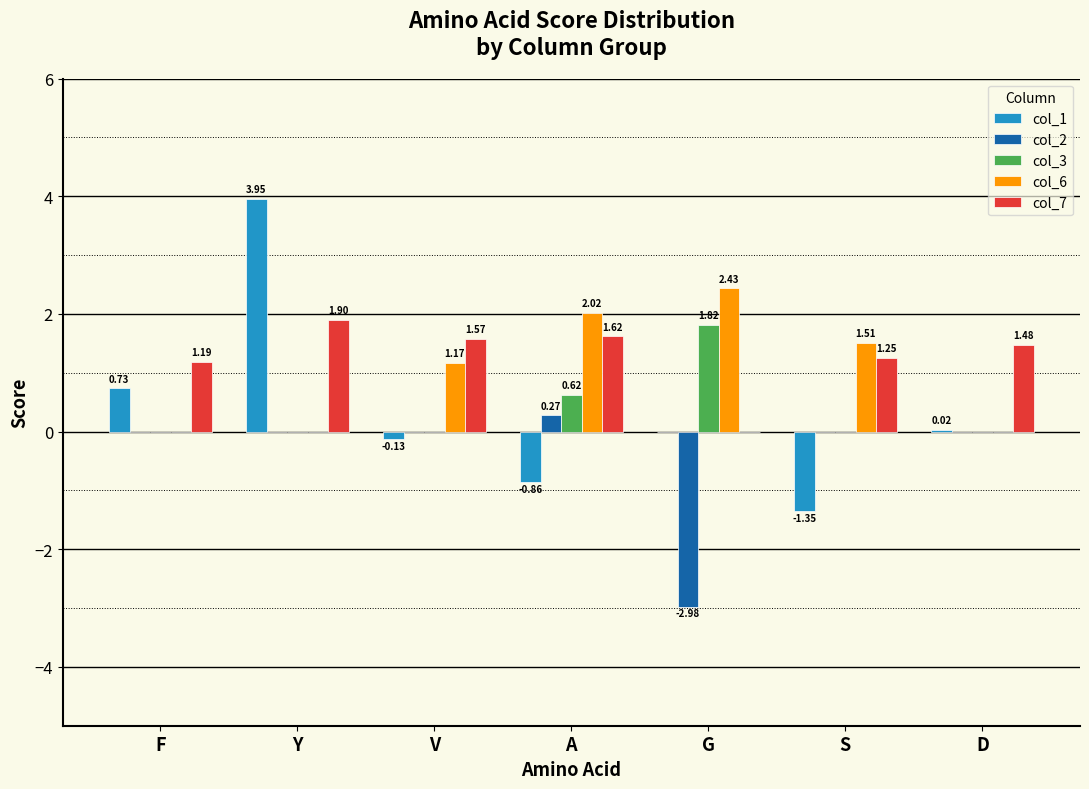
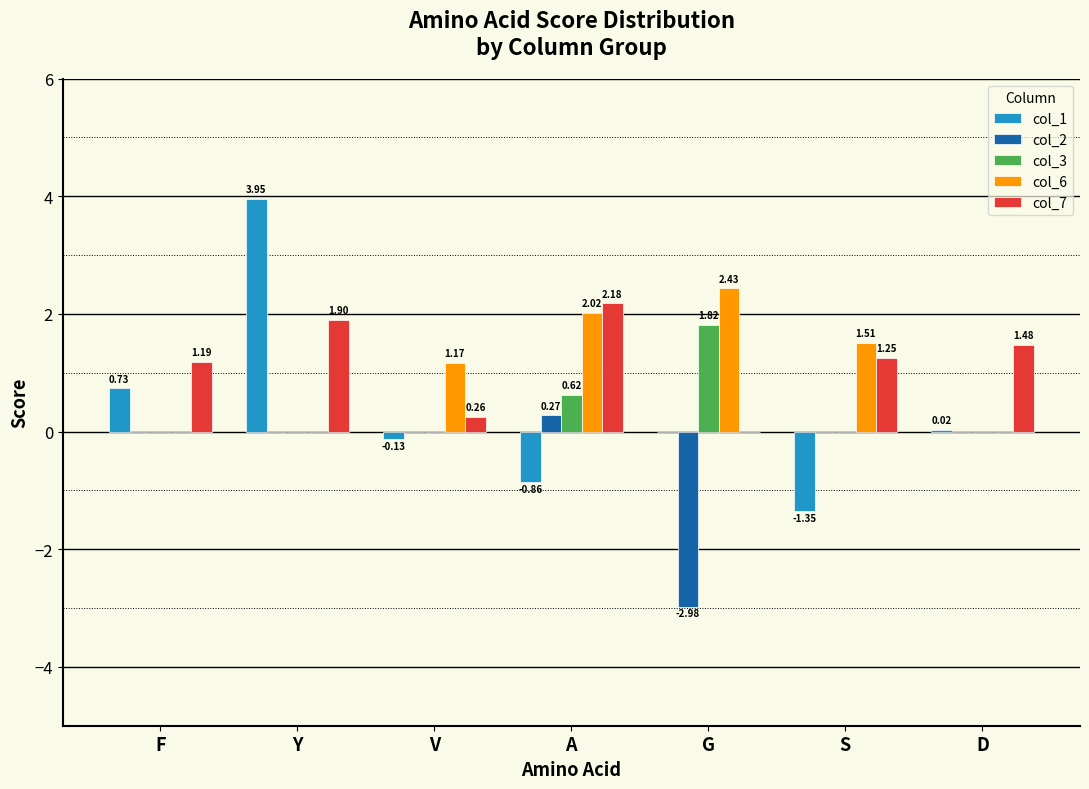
col_7, V: 1.57 -> 0.26
col_7, A: 1.62 -> 2.18
